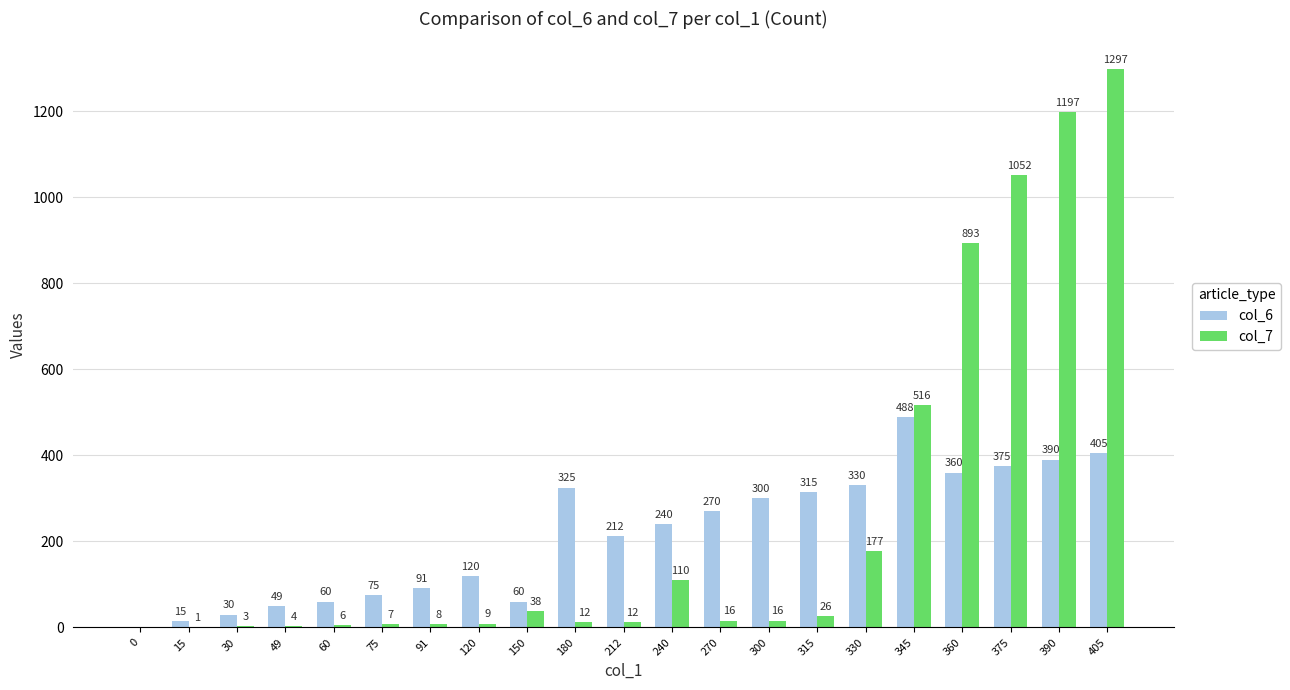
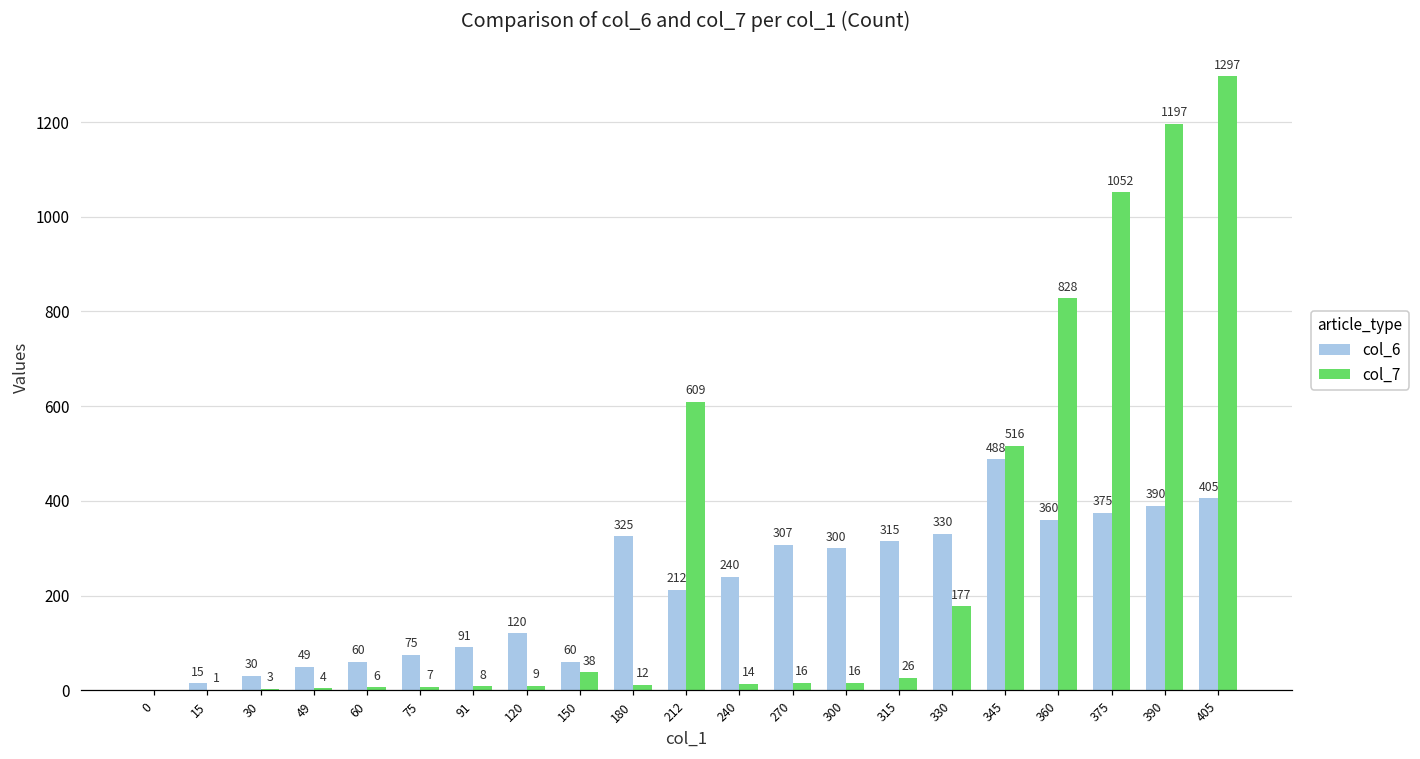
col_7, 212: 12 -> 609
col_7, 240: 110 -> 14
col_6, 270: 270 -> 307
col_7, 360: 893 -> 828
